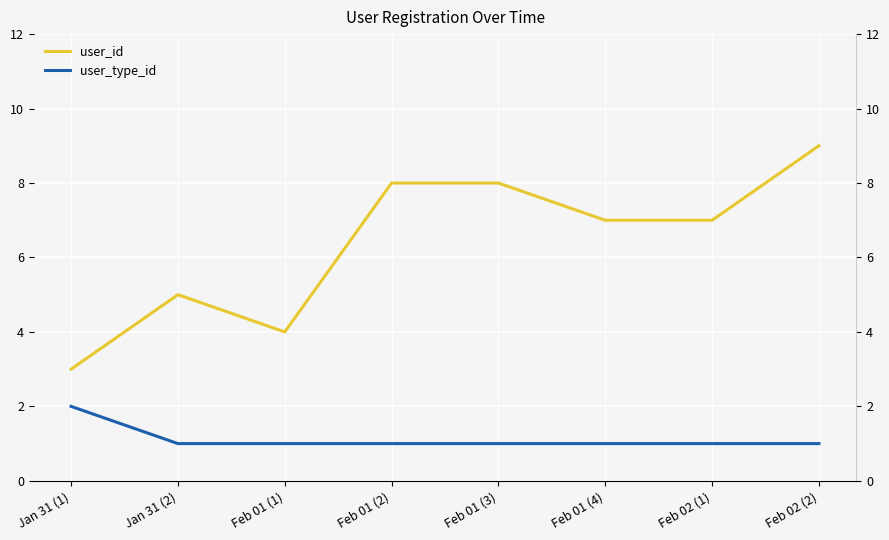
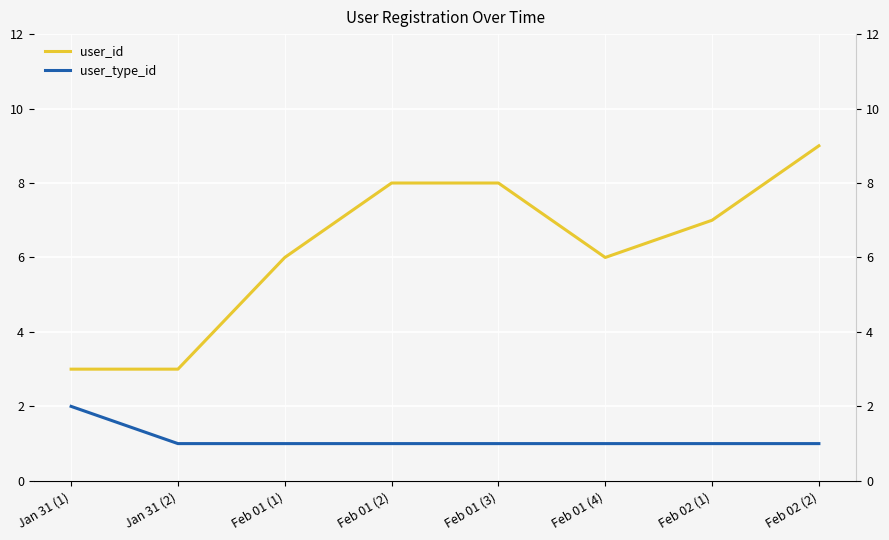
user_id, Jan 31 (2): 5 -> 3
user_id, Feb 01 (1): 4 -> 6
user_id, Feb 01 (4): 7 -> 6
